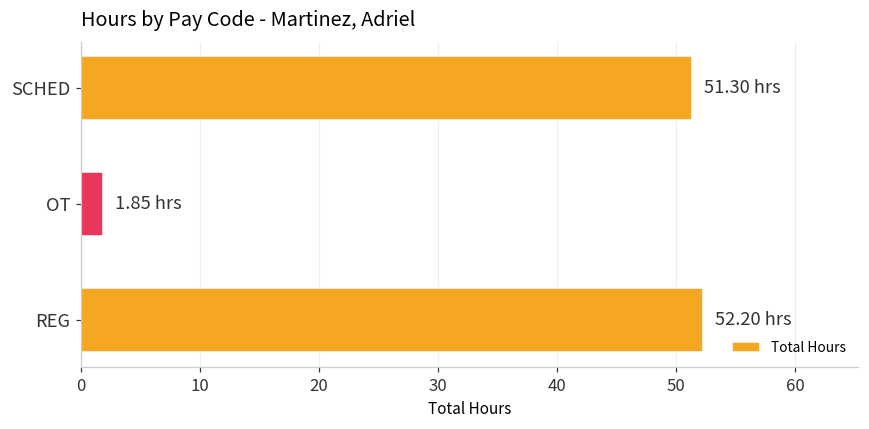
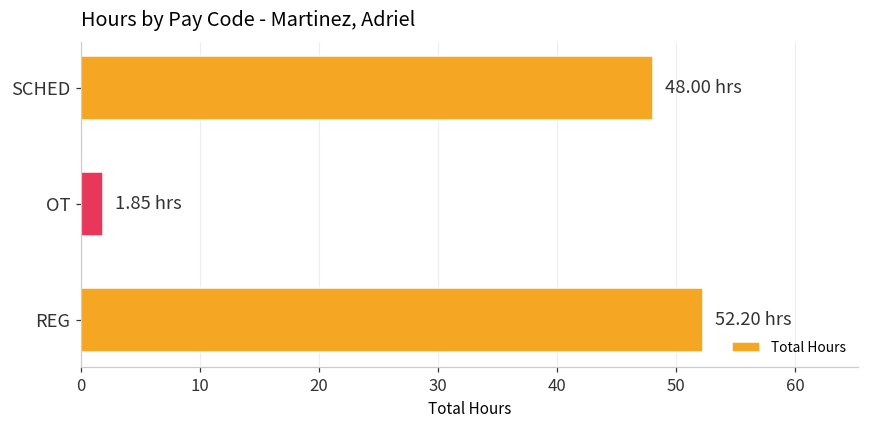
SCHED: 51.30 -> 48.00
